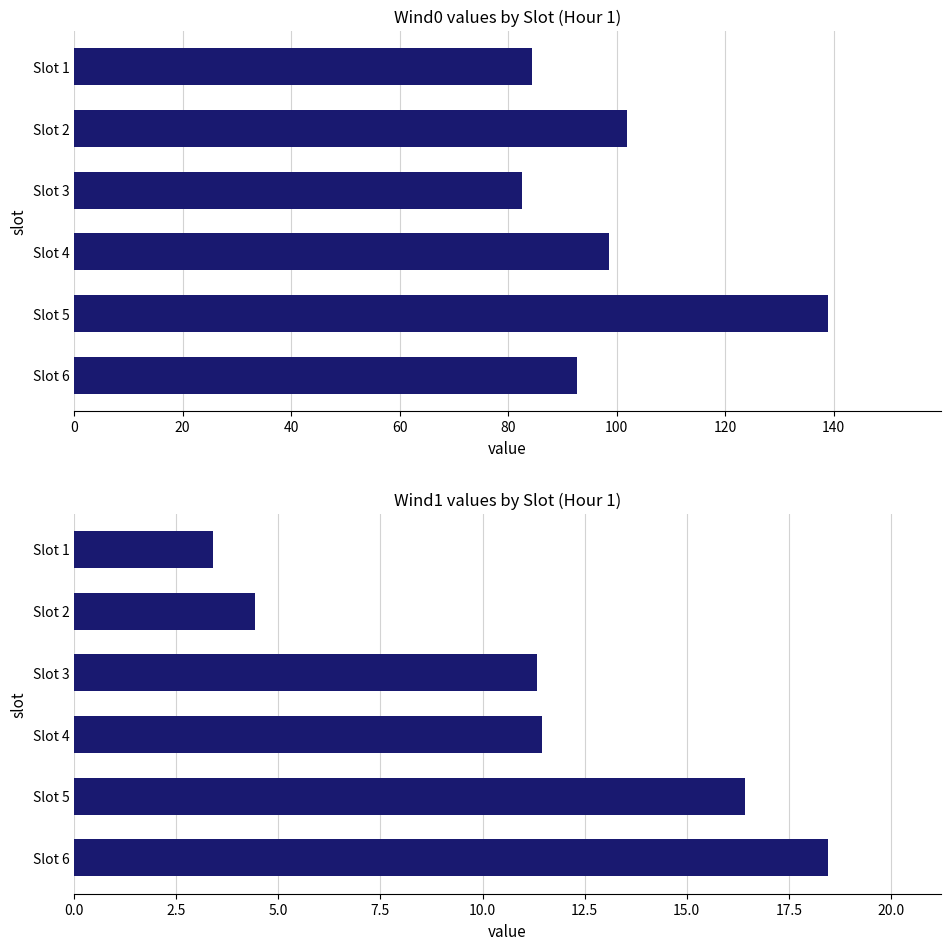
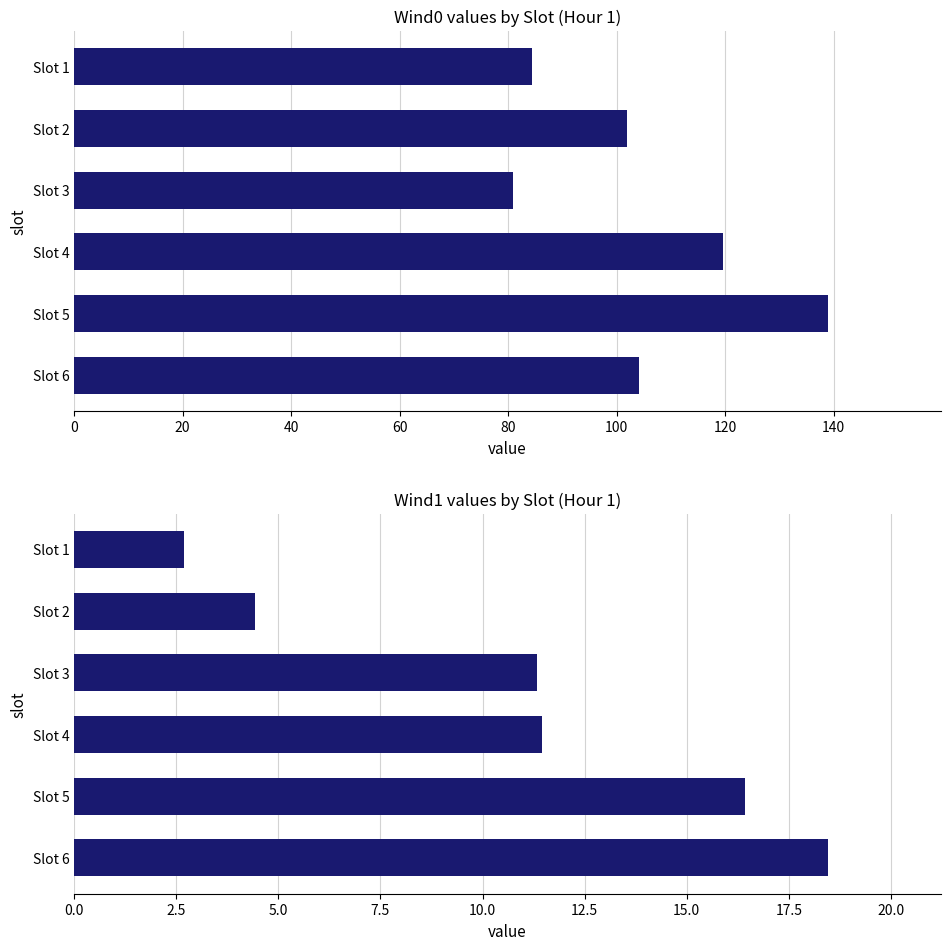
Wind0 values by Slot (Hour 1), Slot 3: 82 -> 81
Wind0 values by Slot (Hour 1), Slot 4: 99 -> 120
Wind0 values by Slot (Hour 1), Slot 6: 93 -> 104
Wind1 values by Slot (Hour 1), Slot 1: 3.4 -> 2.7
